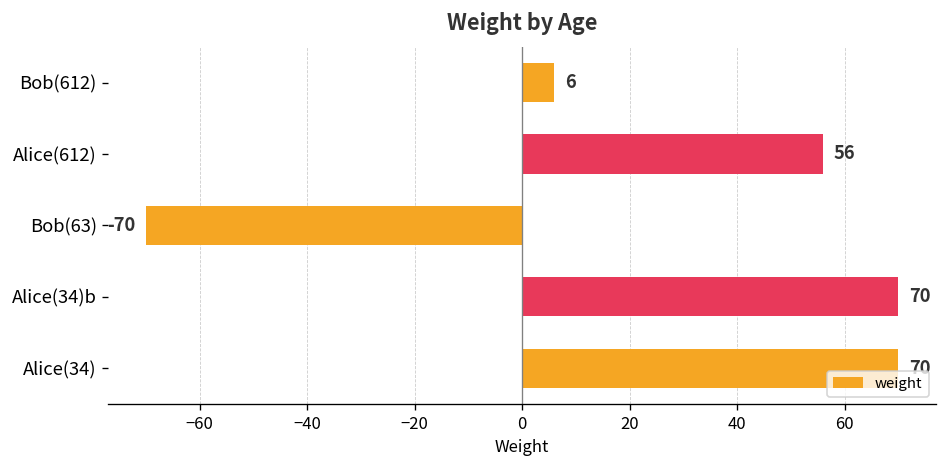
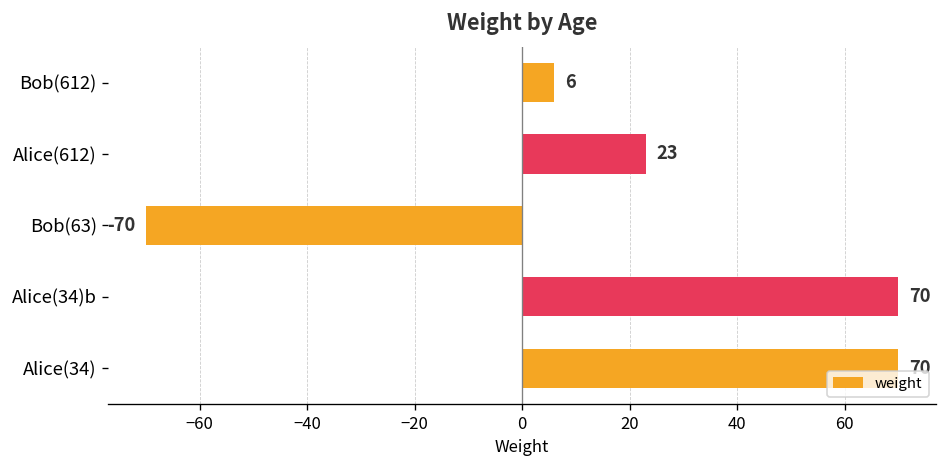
Alice(612): 56 -> 23
